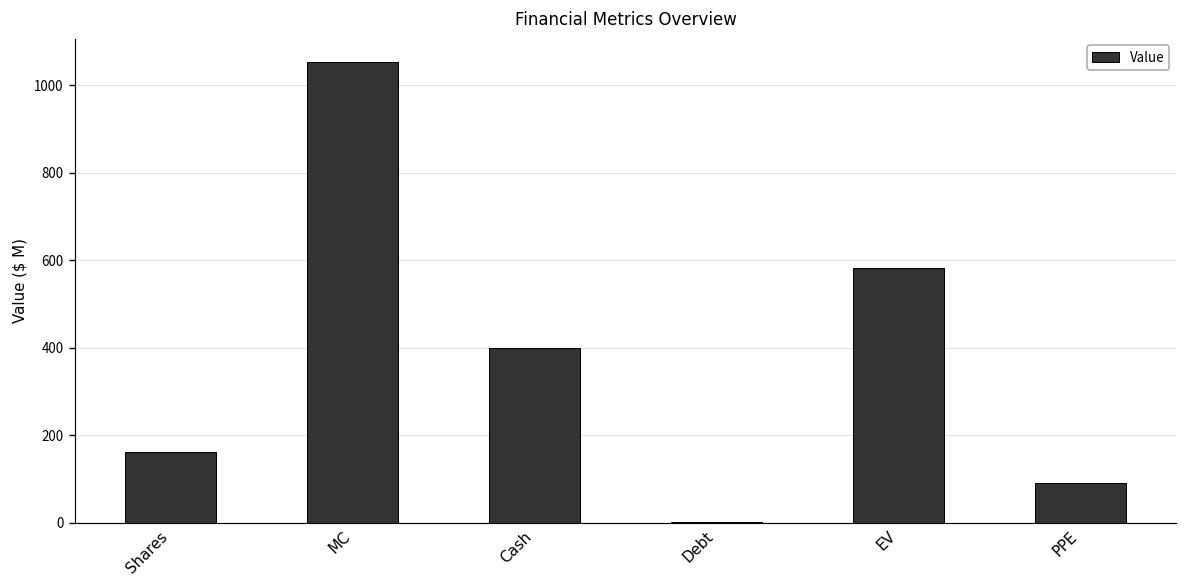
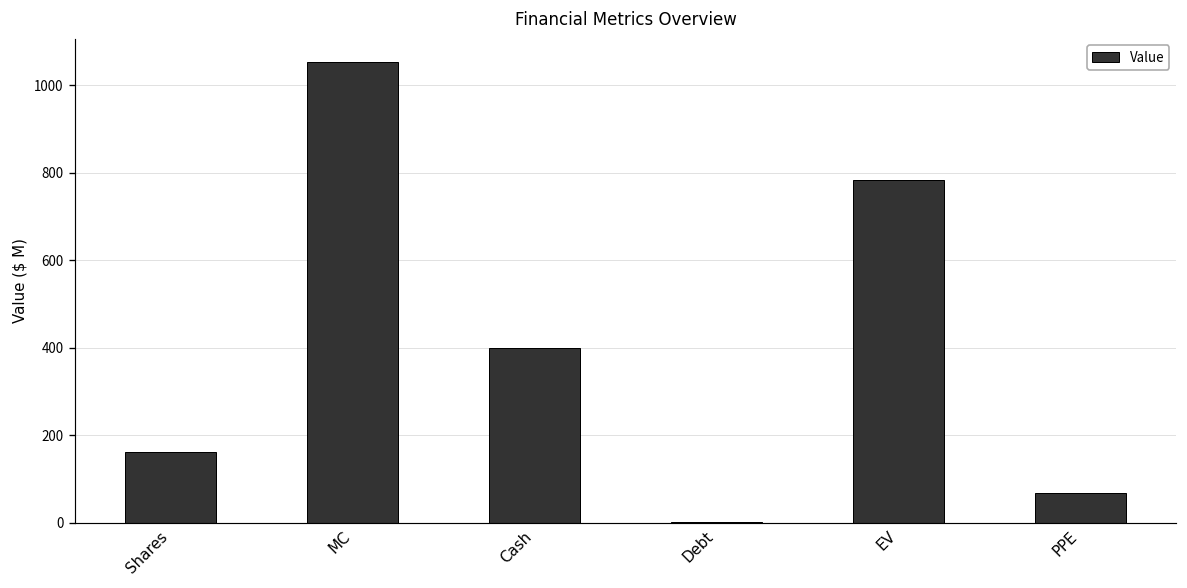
EV: 580 -> 780
PPE: 90 -> 70
